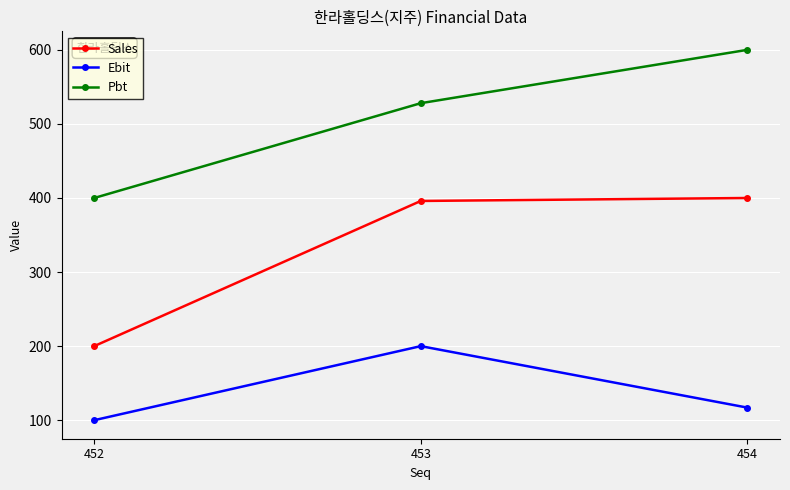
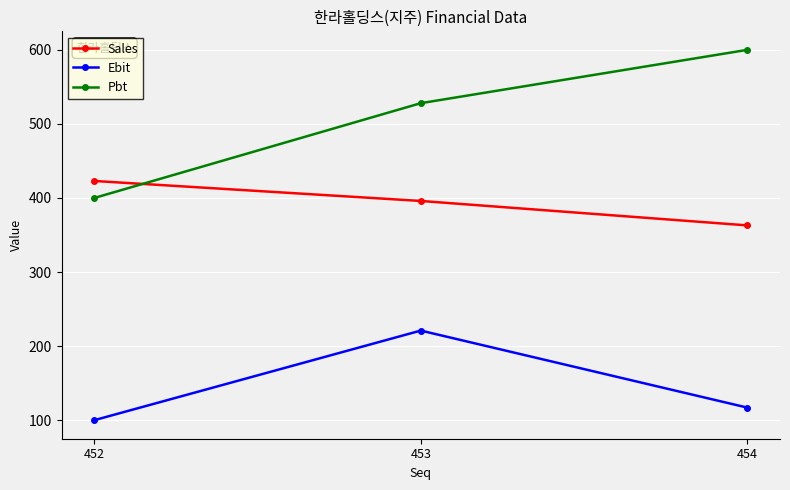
Sales, 452: 200 -> 420
Ebit, 453: 200 -> 220
Sales, 454: 400 -> 360
